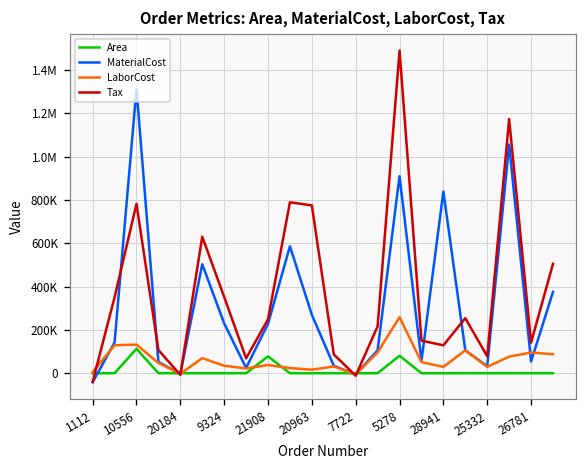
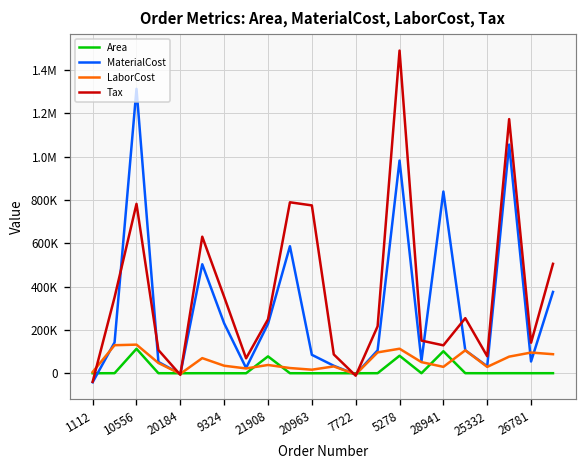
MaterialCost, 20963: 270000 -> 90000
MaterialCost, 5278: 910000 -> 980000
LaborCost, 5278: 260000 -> 110000
Area, 28941: 0 -> 100000
